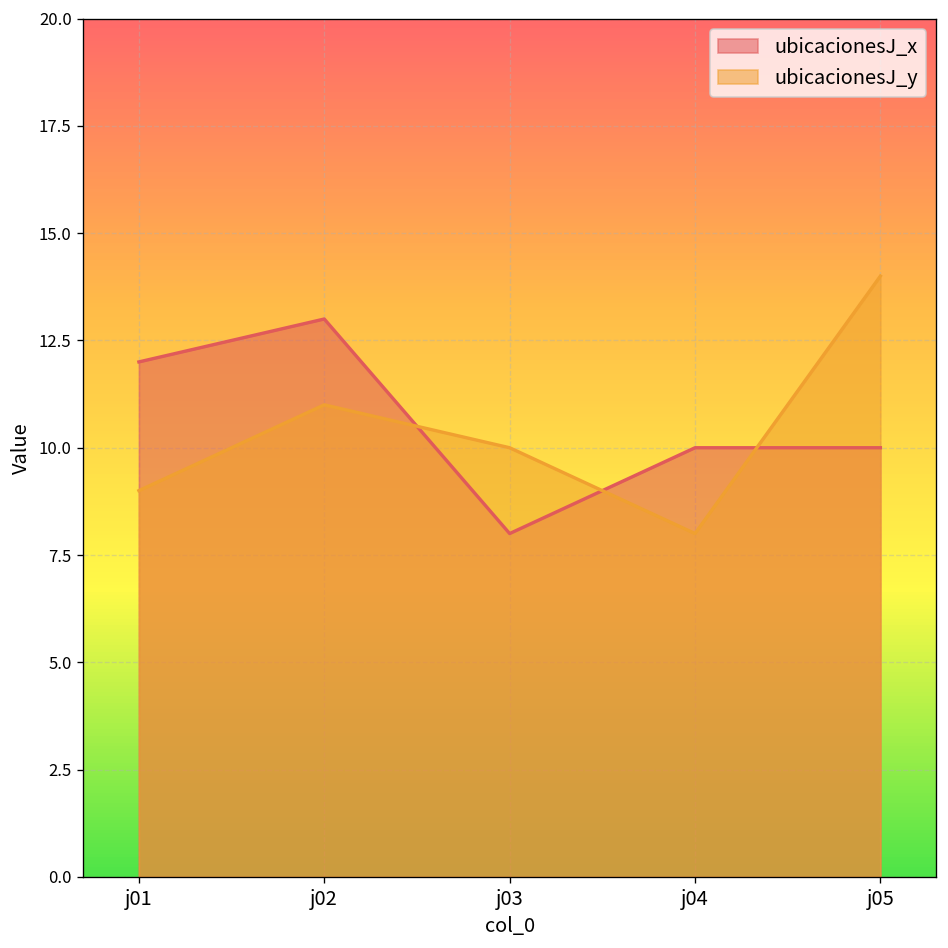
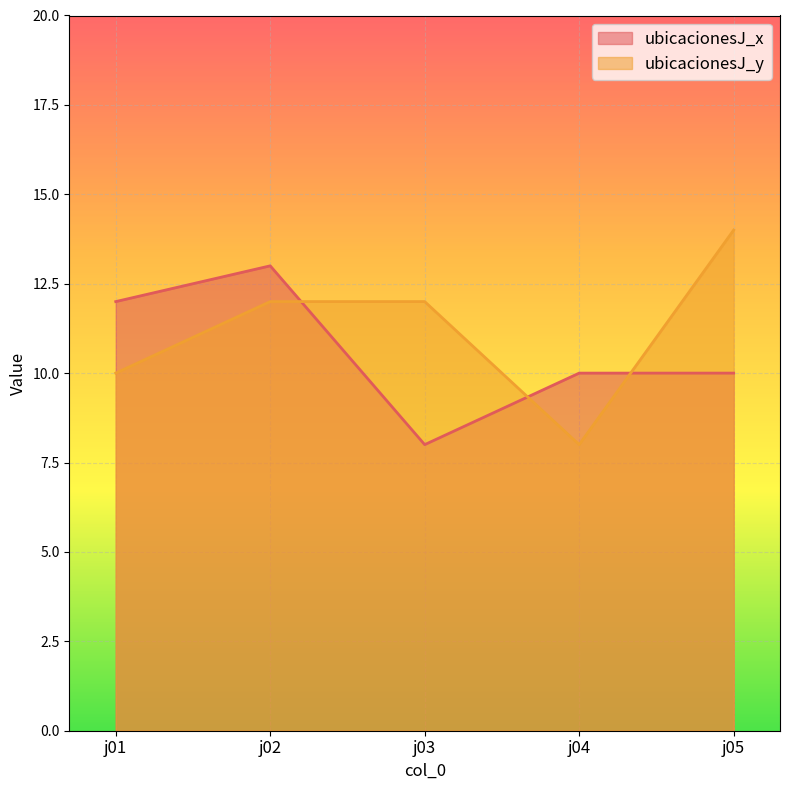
ubicacionesJ_y, j01: 9 -> 10
ubicacionesJ_y, j02: 11 -> 12
ubicacionesJ_y, j03: 10 -> 12
